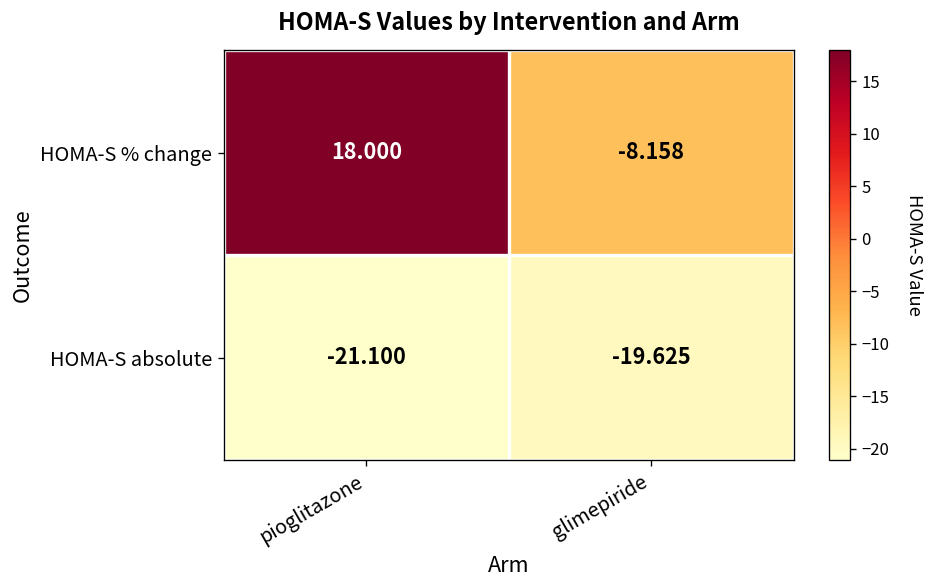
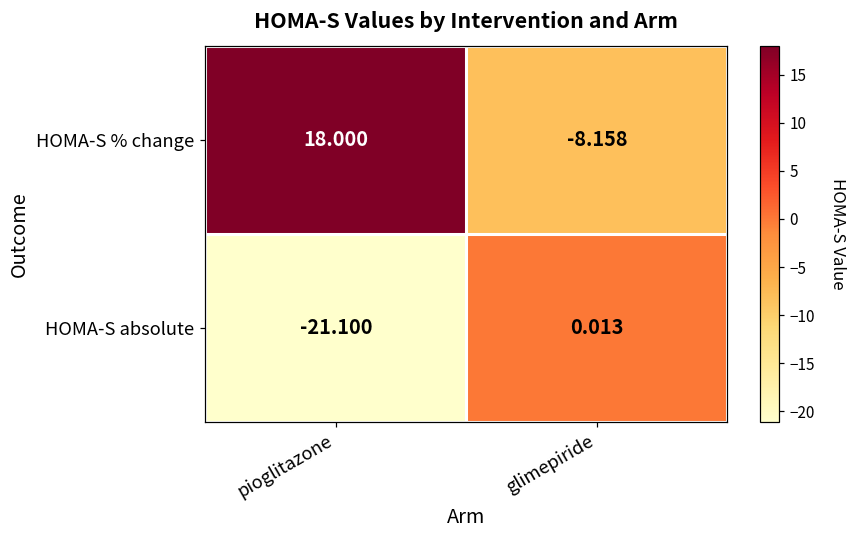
HOMA-S absolute, glimepiride: -19.625 -> 0.013
